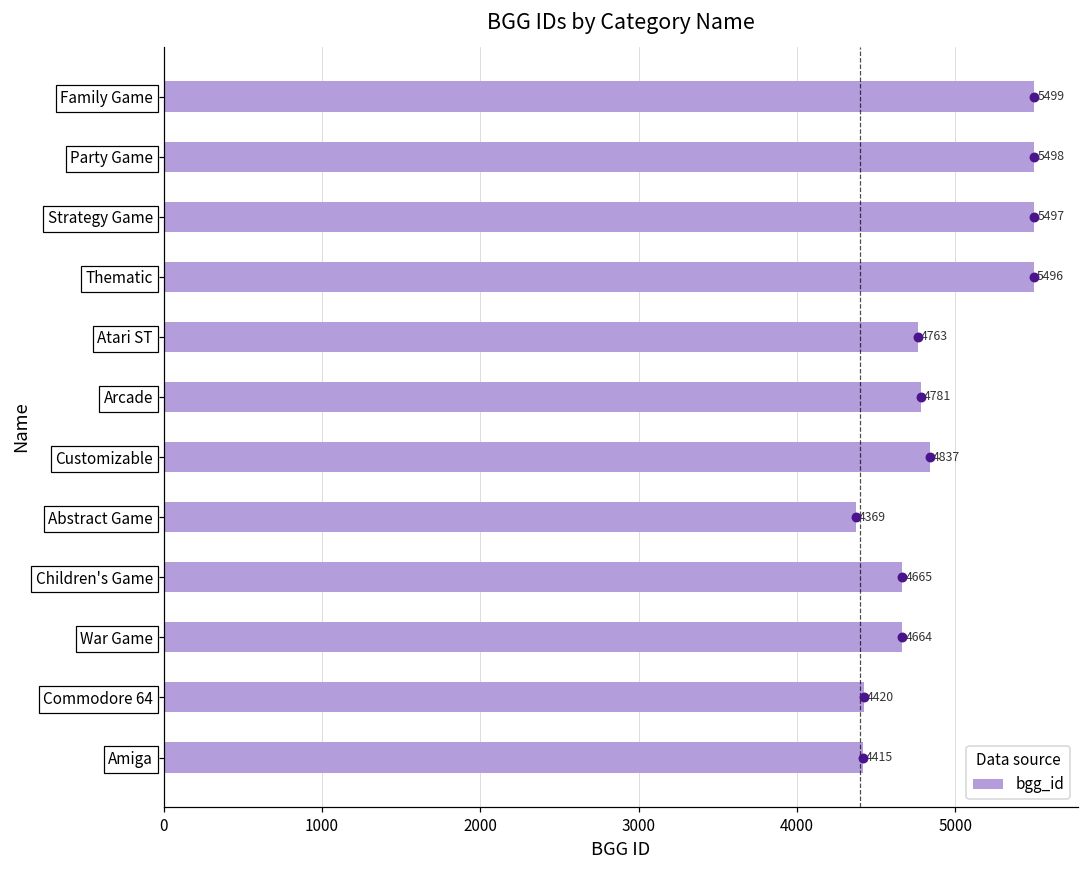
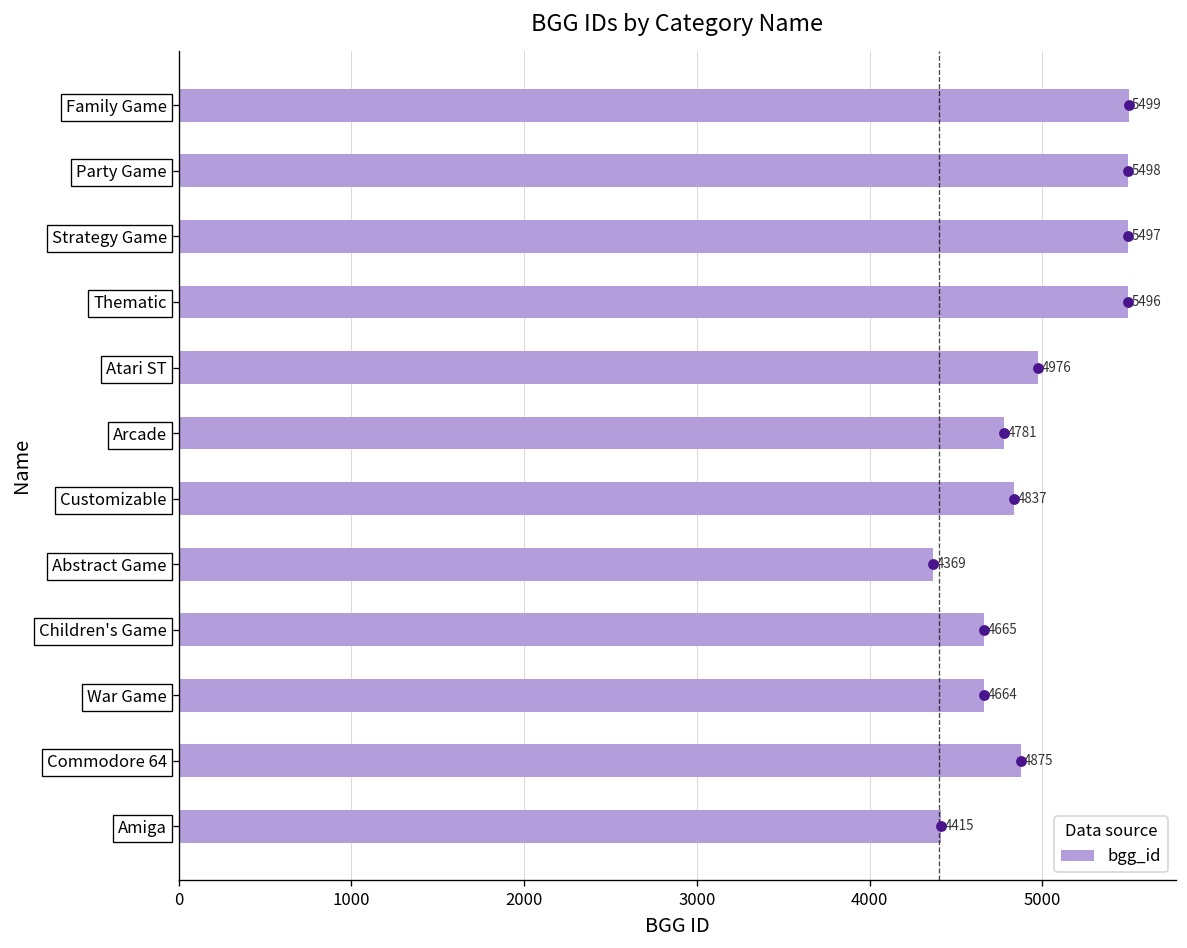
Atari ST: 4763 -> 4976
Commodore 64: 4420 -> 4875
